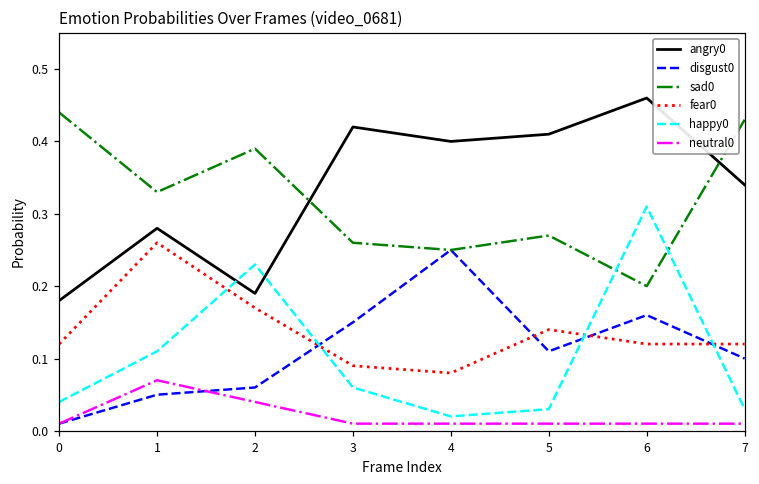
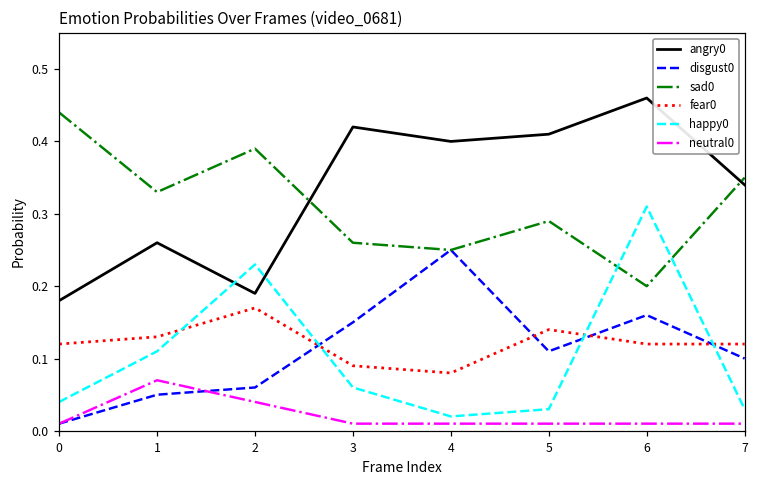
angry0, 1: 0.28 -> 0.26
fear0, 1: 0.26 -> 0.13
sad0, 5: 0.27 -> 0.29
sad0, 7: 0.43 -> 0.35
